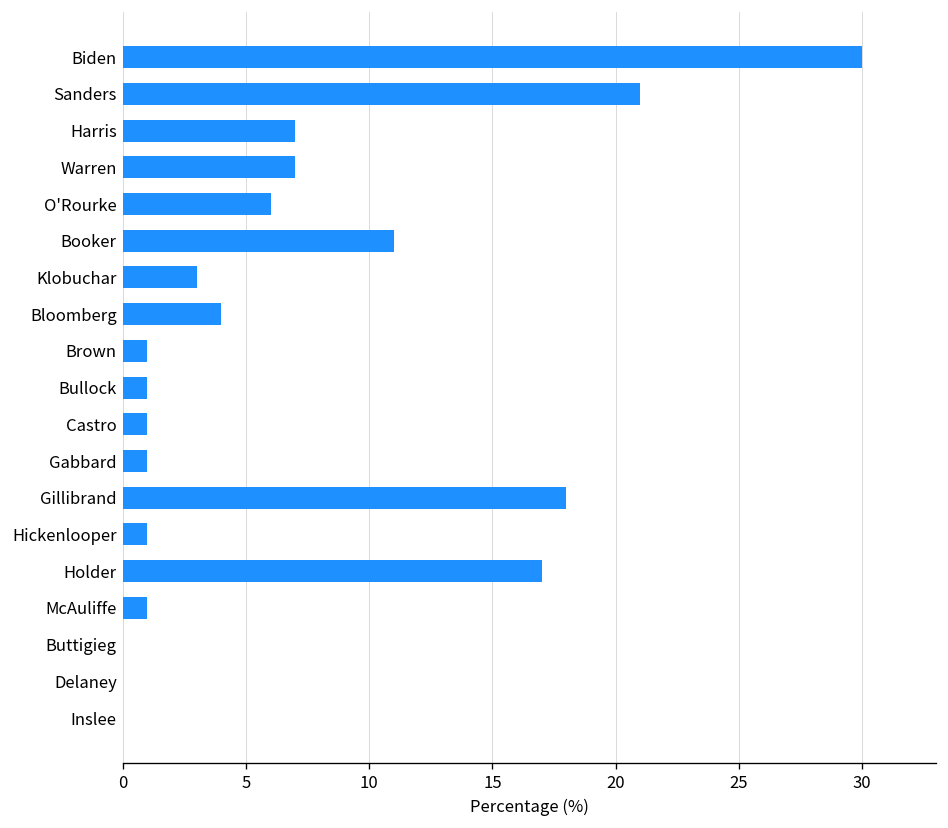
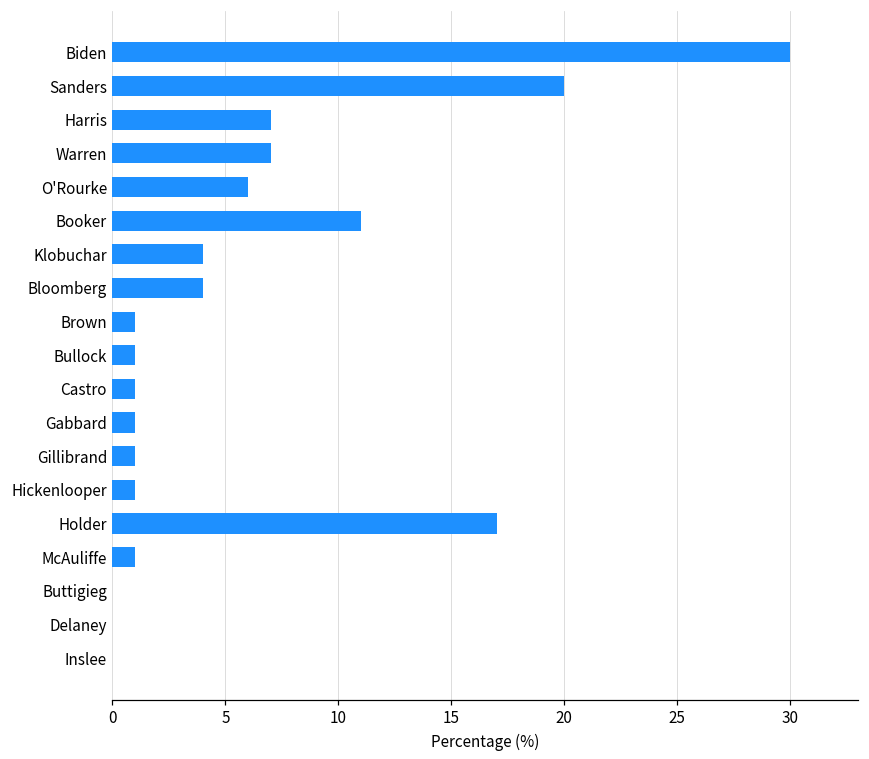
Sanders: 21 -> 20
Klobuchar: 3 -> 4
Gillibrand: 18 -> 1
